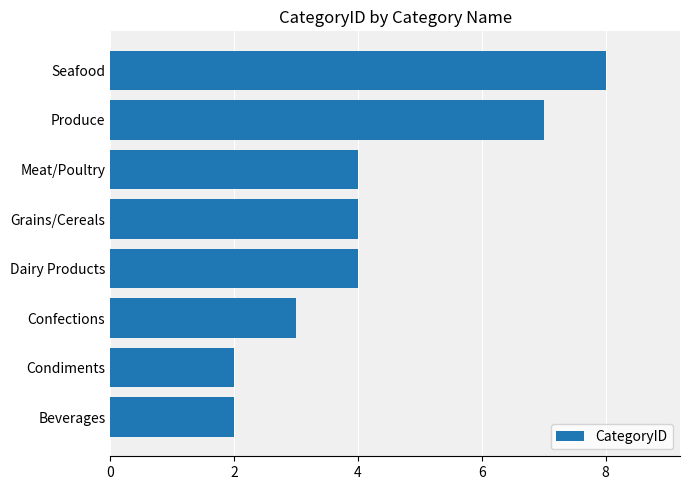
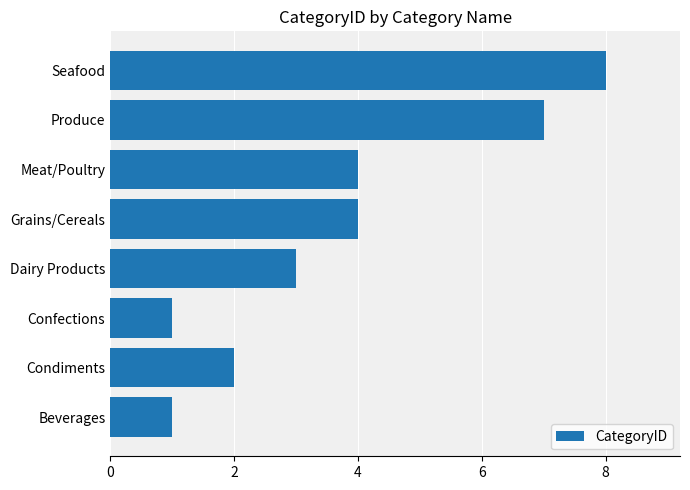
Dairy Products: 4 -> 3
Confections: 3 -> 1
Beverages: 2 -> 1
